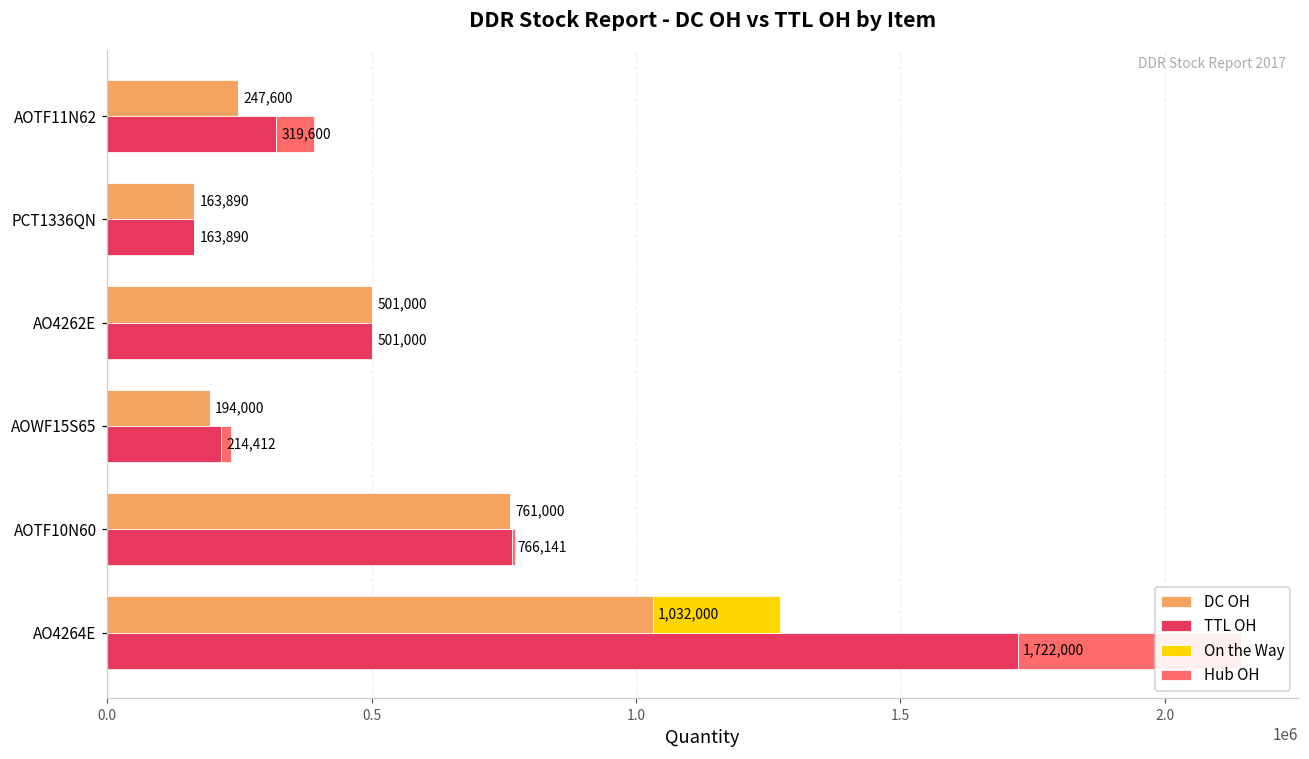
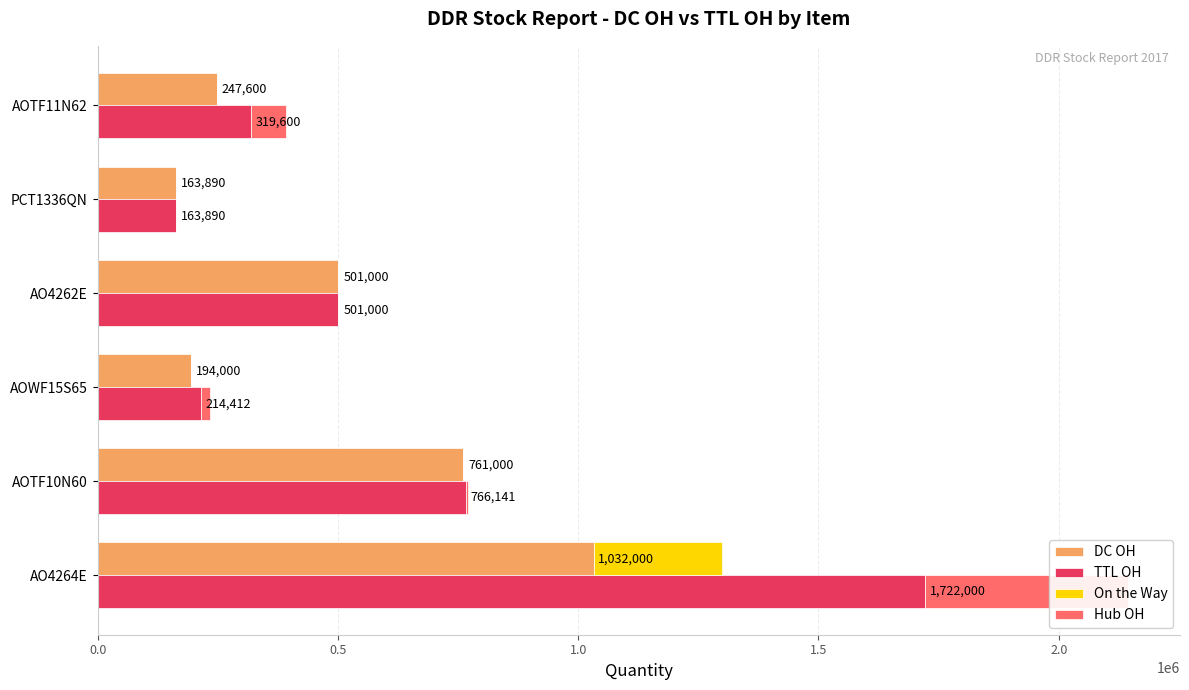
On the Way, AO4264E: 240000 -> 270000
